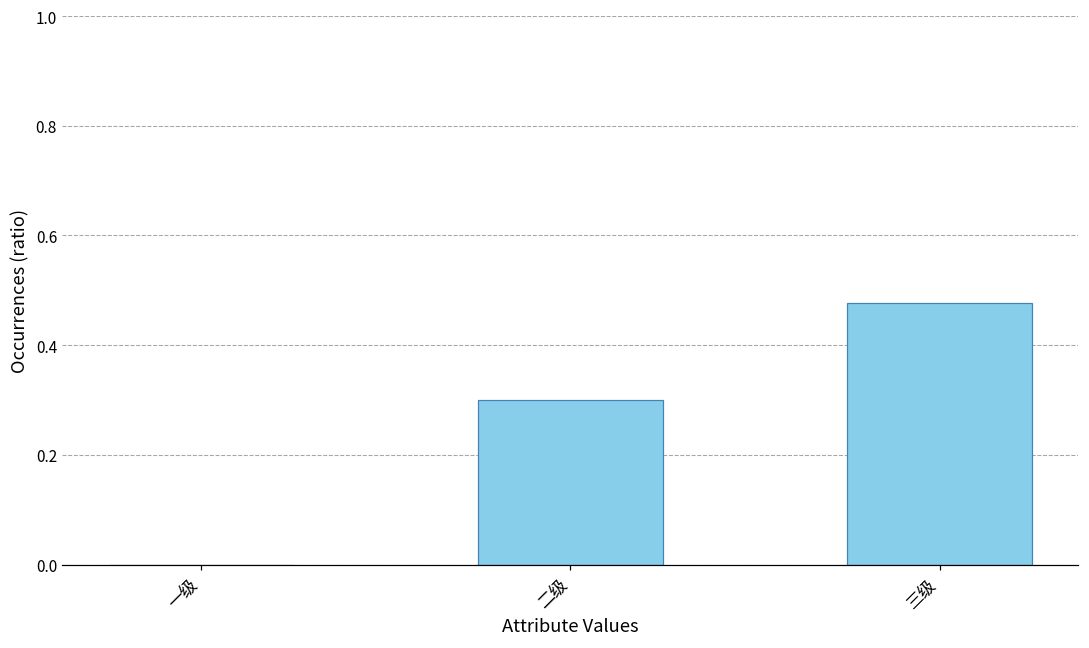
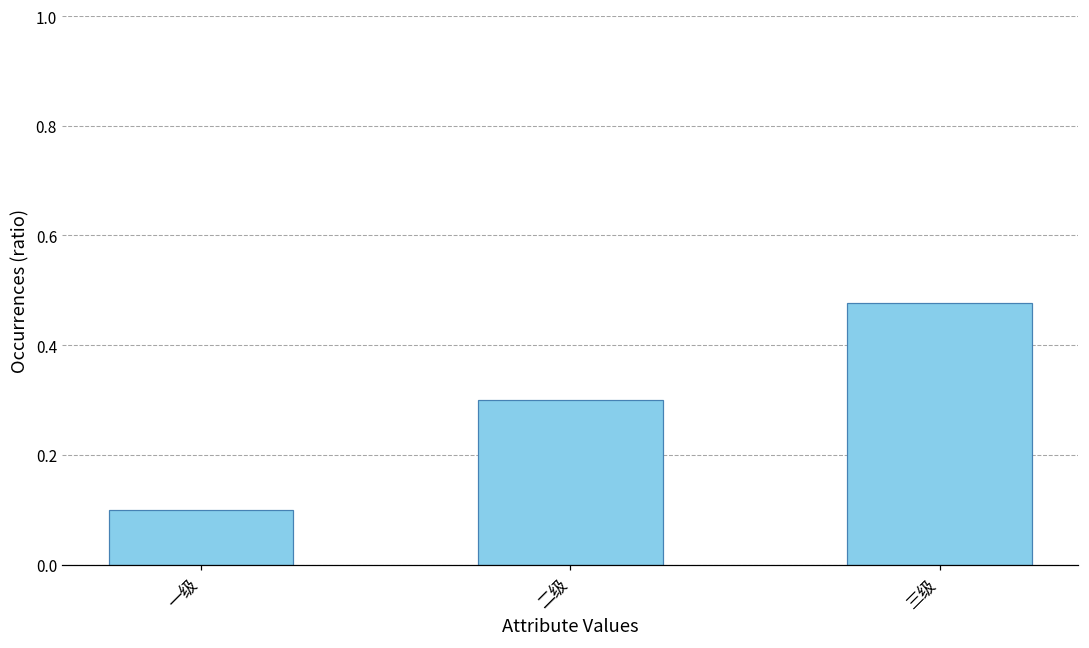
一级: 0.0 -> 0.1
